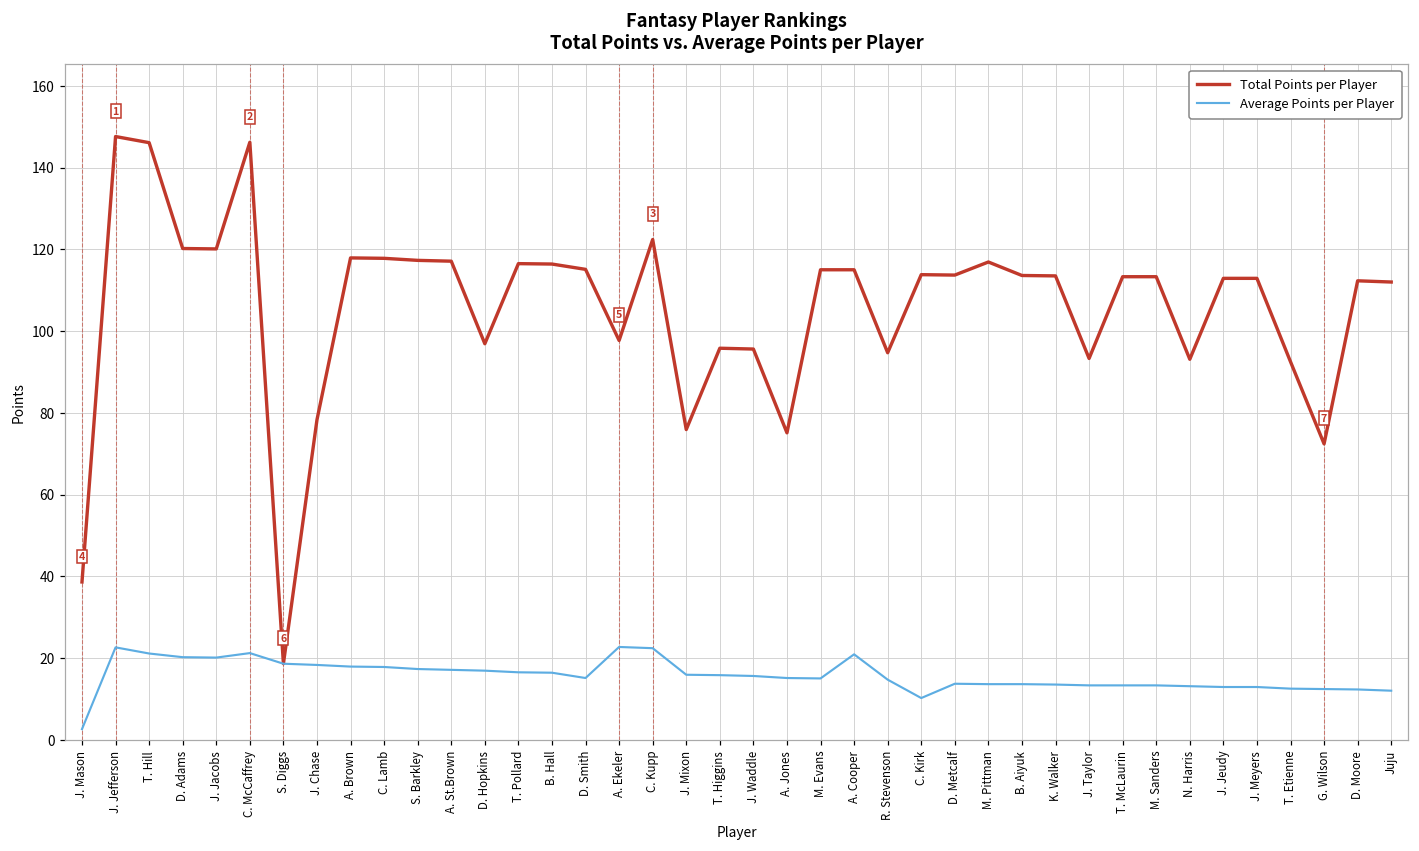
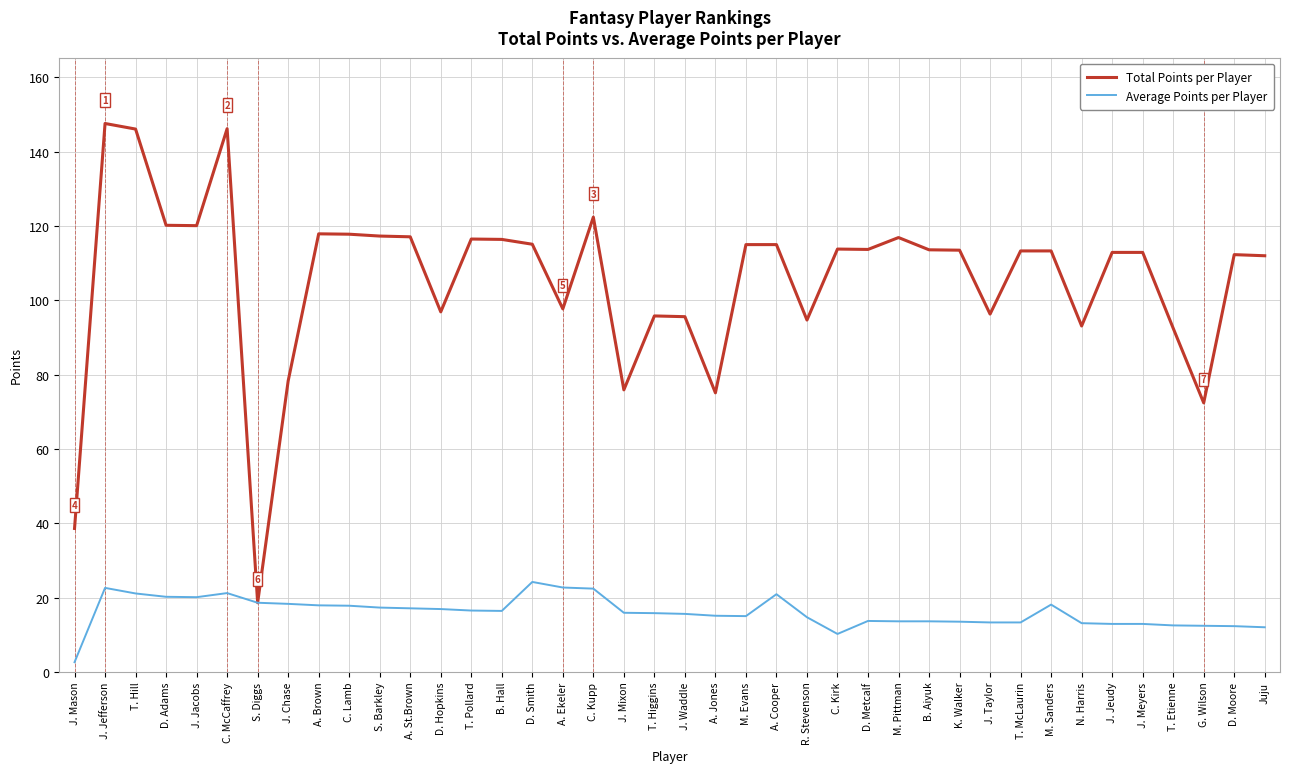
Average Points per Player, D. Smith: 15 -> 24
Total Points per Player, J. Taylor: 93 -> 96
Average Points per Player, M. Sanders: 13 -> 18
